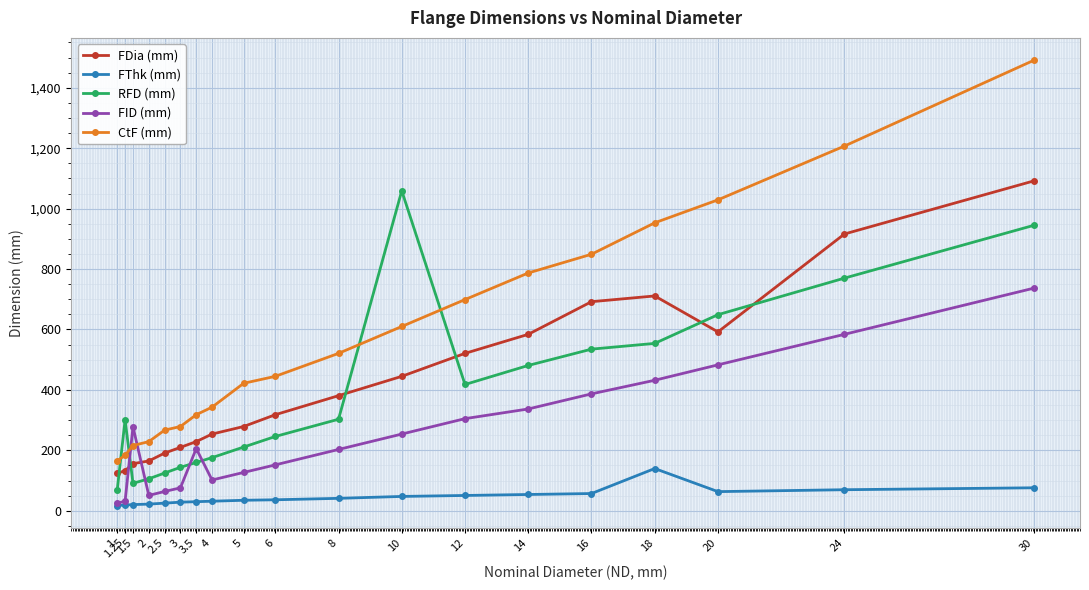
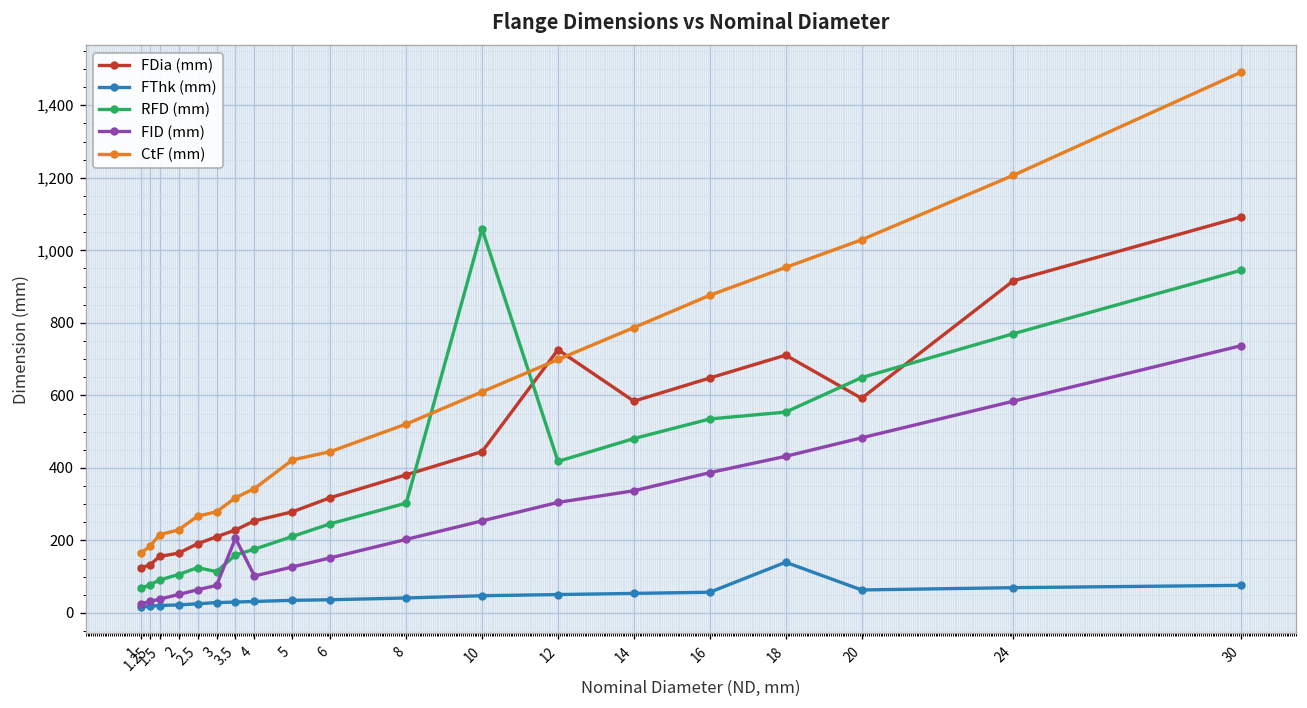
RFD (mm), 1.25: 300 -> 80
FID (mm), 1.5: 280 -> 40
RFD (mm), 3: 140 -> 110
FDia (mm), 12: 520 -> 730
FDia (mm), 16: 690 -> 650
CtF (mm), 16: 850 -> 880
